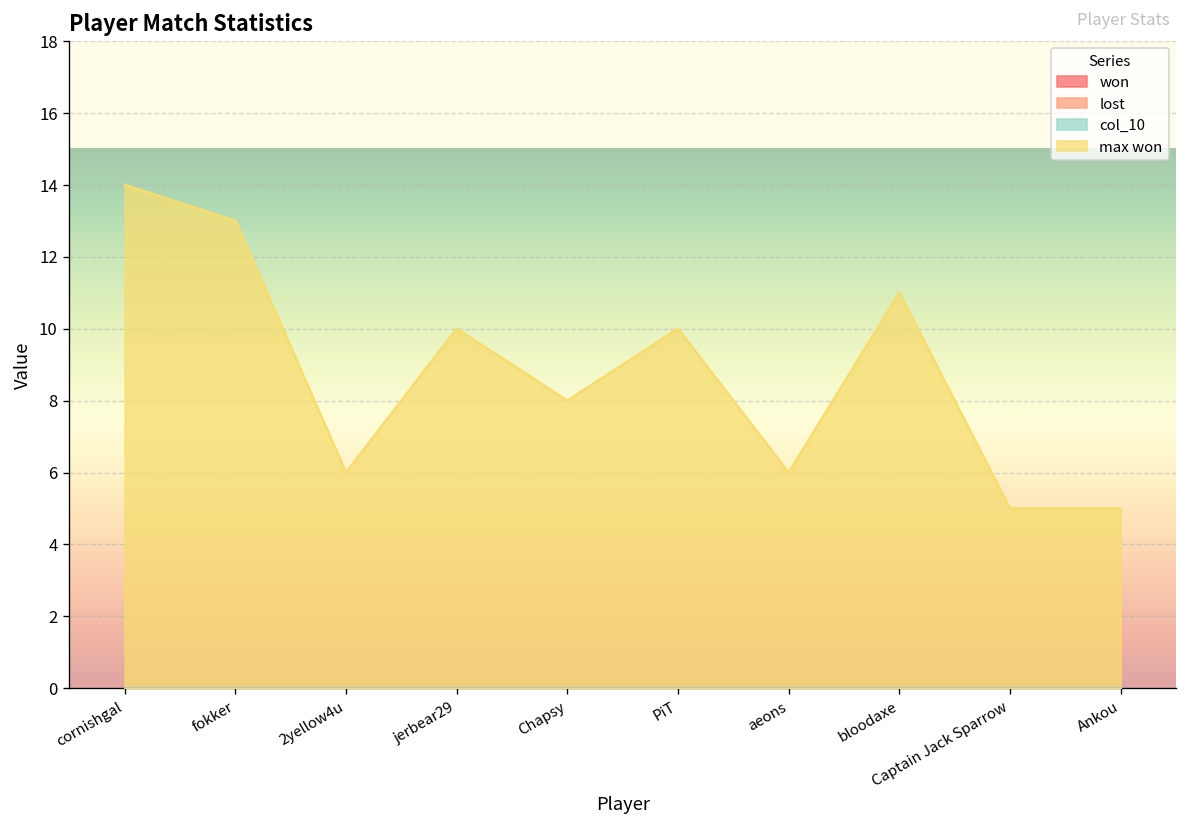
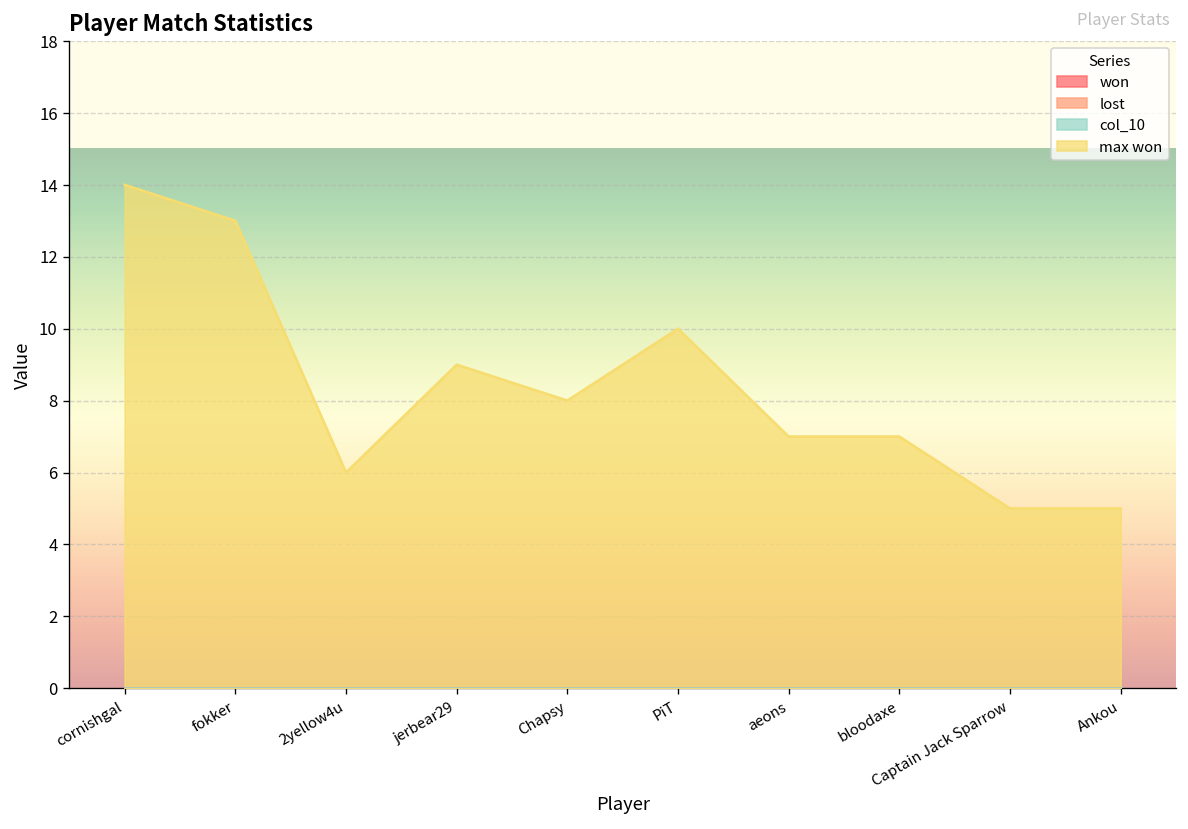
max won, jerbear29: 10 -> 9
max won, aeons: 6 -> 7
max won, bloodaxe: 11 -> 7
